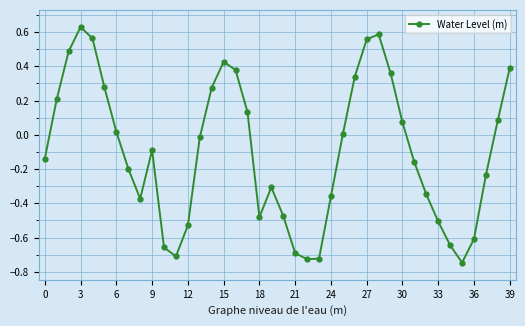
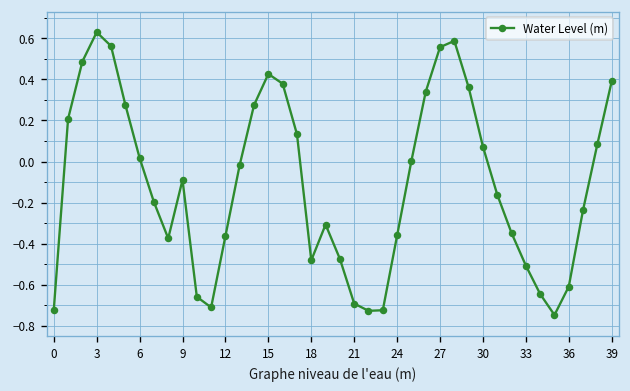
0: -0.14 -> -0.72
12: -0.53 -> -0.36
